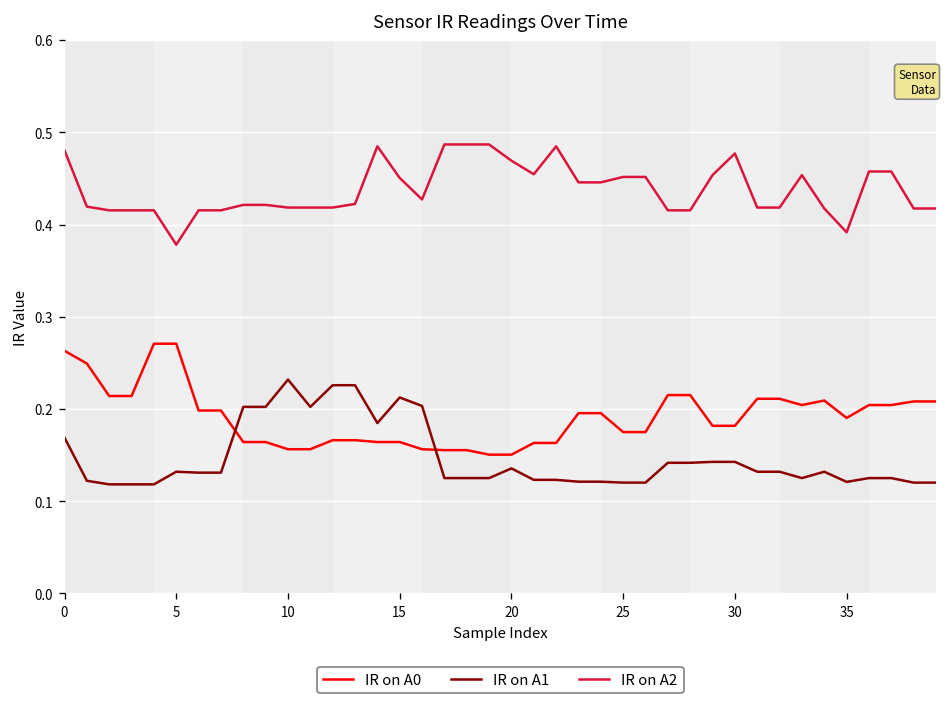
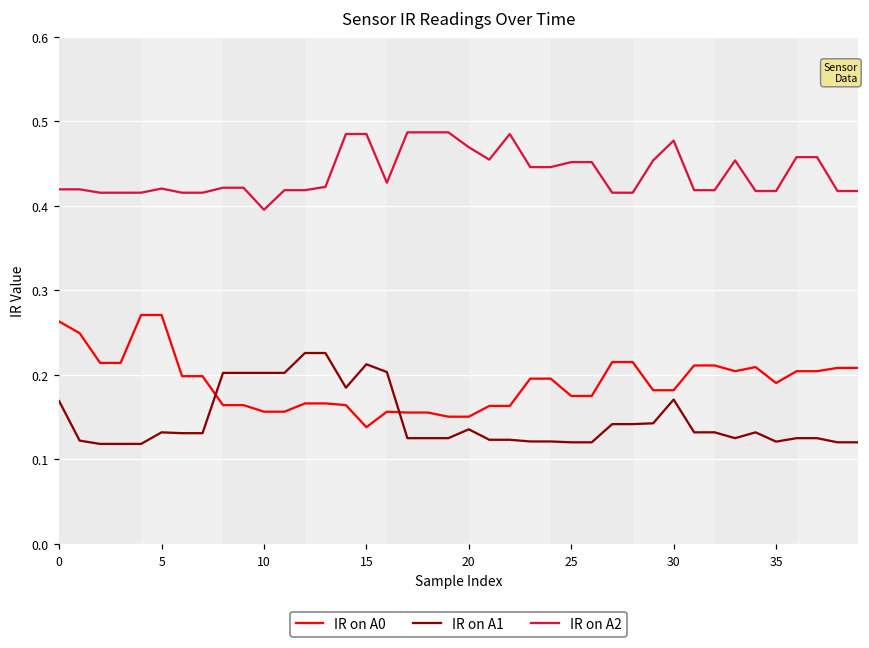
IR on A2, 0: 0.48 -> 0.42
IR on A2, 5: 0.38 -> 0.42
IR on A1, 10: 0.23 -> 0.20
IR on A2, 10: 0.42 -> 0.40
IR on A0, 15: 0.16 -> 0.14
IR on A2, 15: 0.45 -> 0.48
IR on A1, 30: 0.14 -> 0.17
IR on A2, 35: 0.39 -> 0.42
